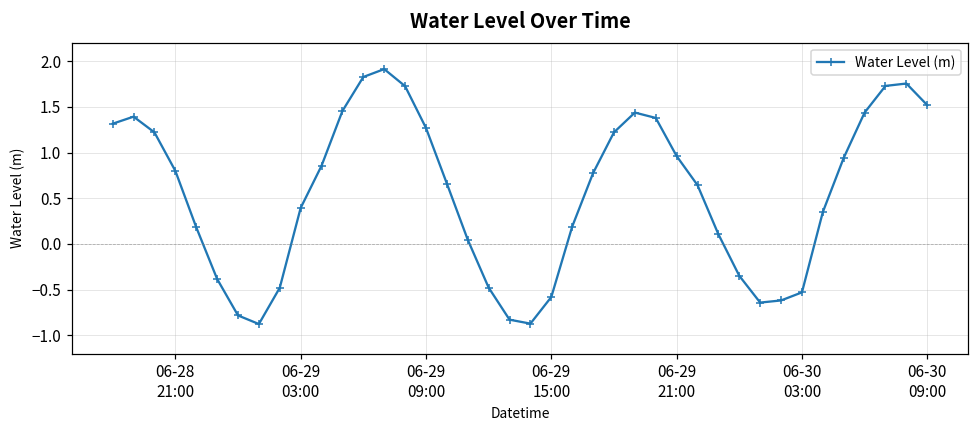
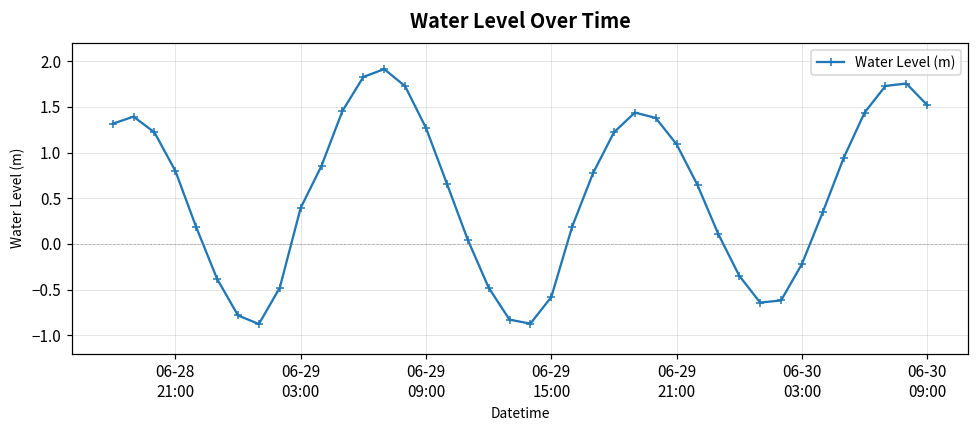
06-29 21:00: 1.0 -> 1.1
06-30 03:00: -0.5 -> -0.2
